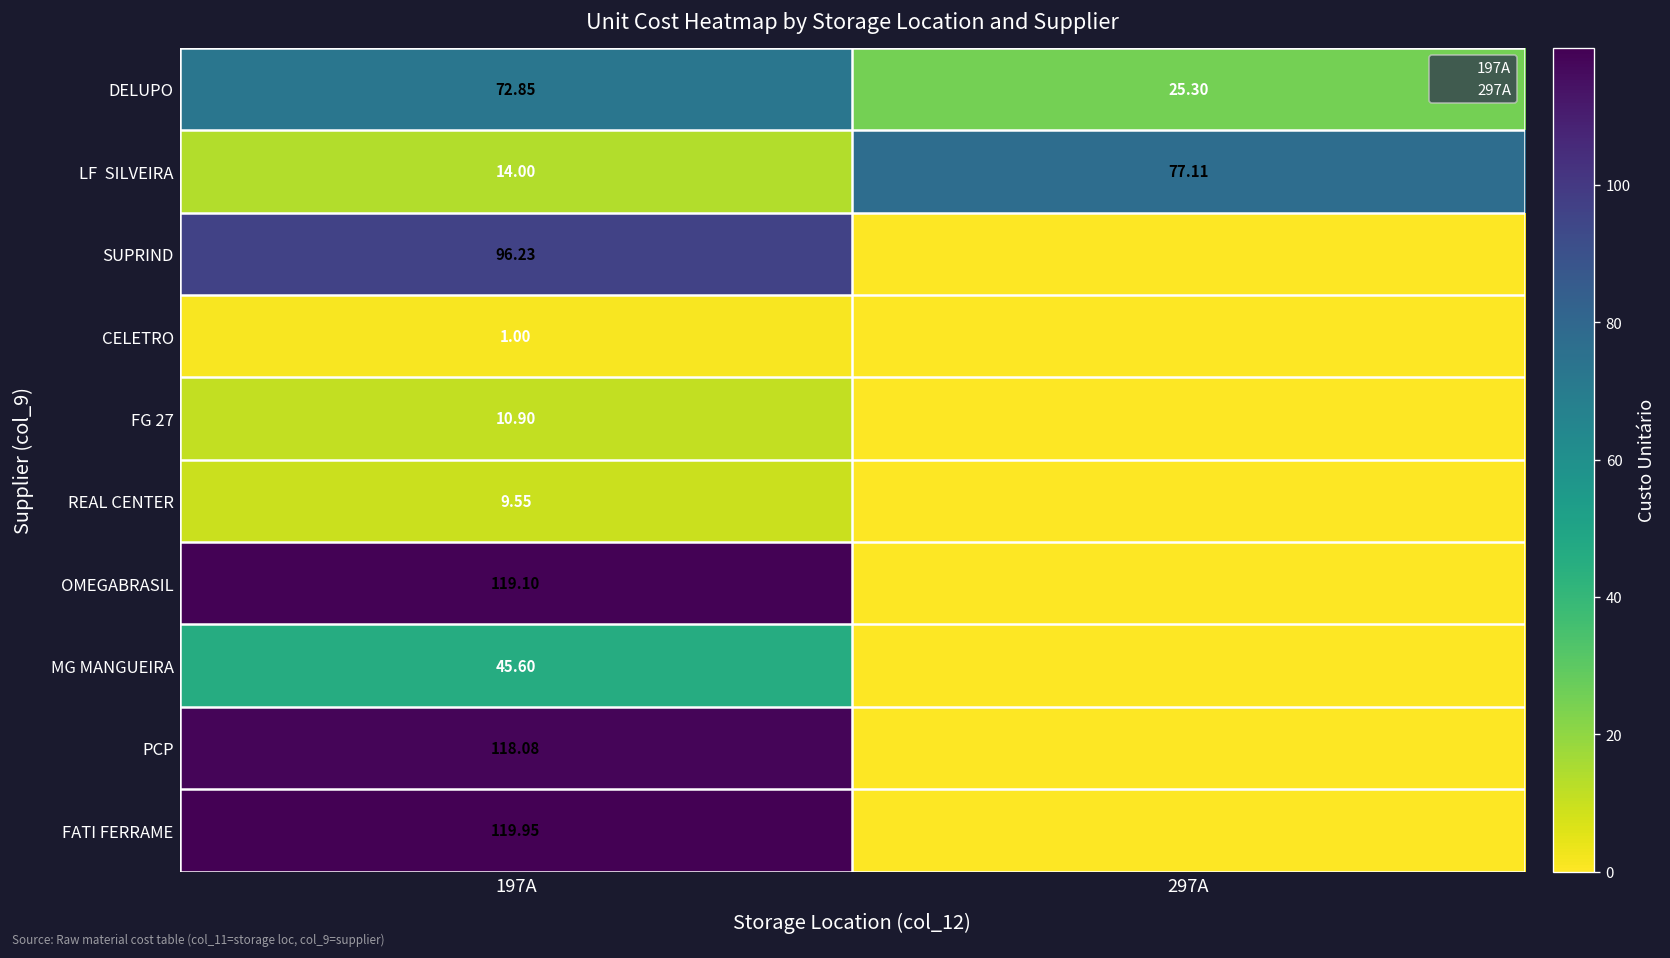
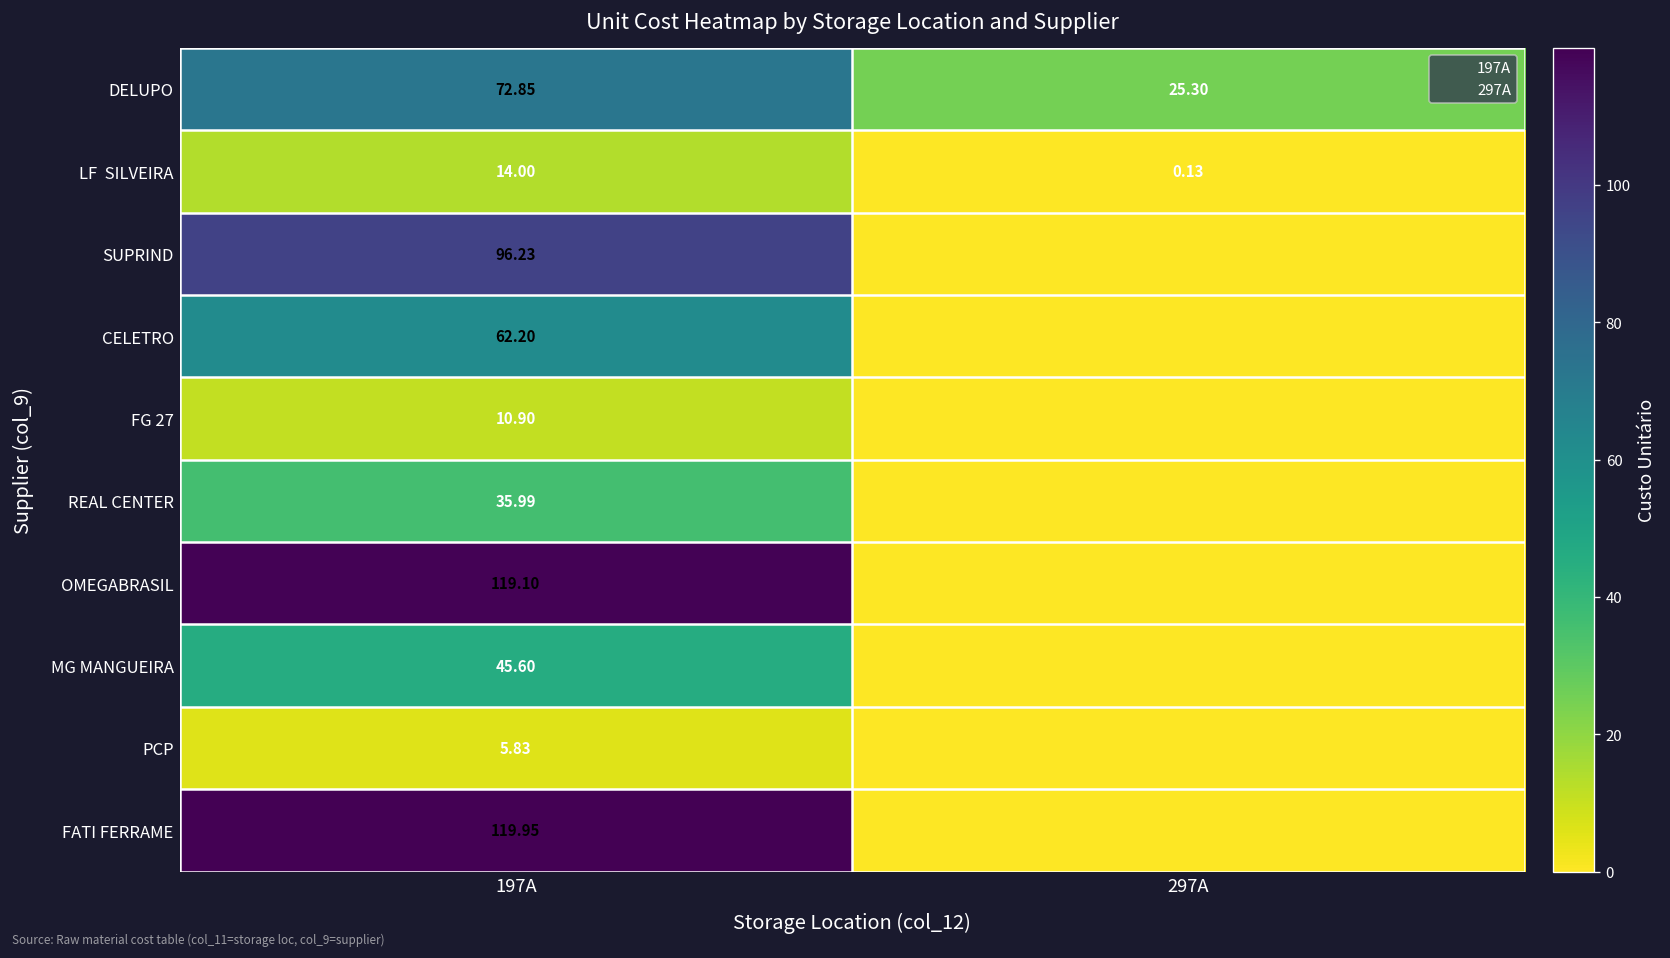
LF SILVEIRA, 297A: 77.11 -> 0.13
CELETRO, 197A: 1.00 -> 62.20
REAL CENTER, 197A: 9.55 -> 35.99
PCP, 197A: 118.08 -> 5.83
